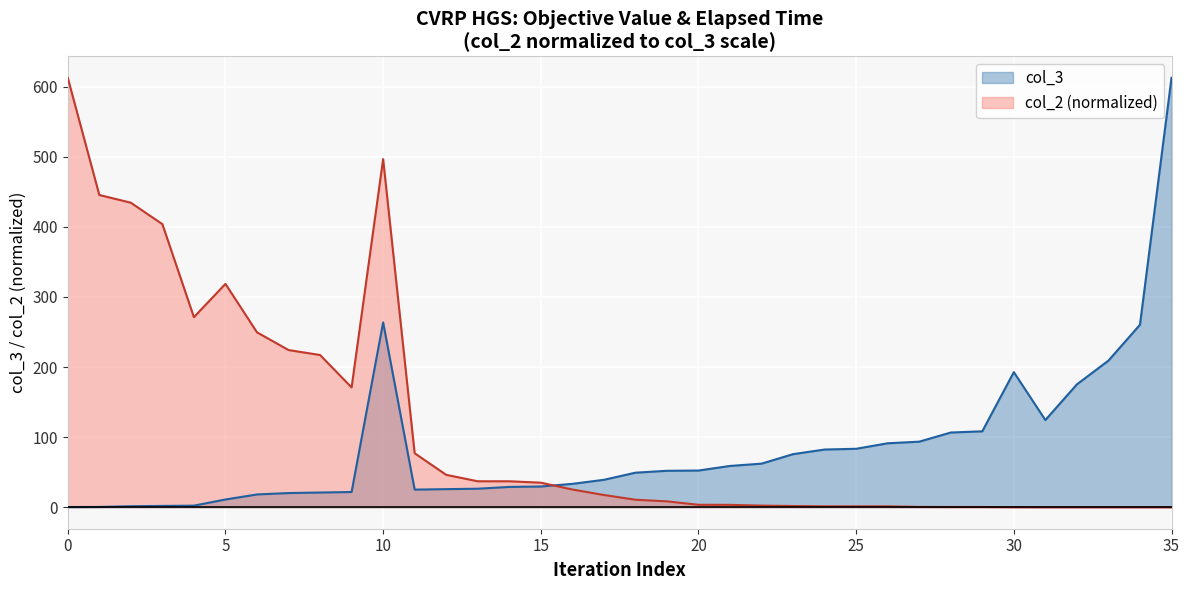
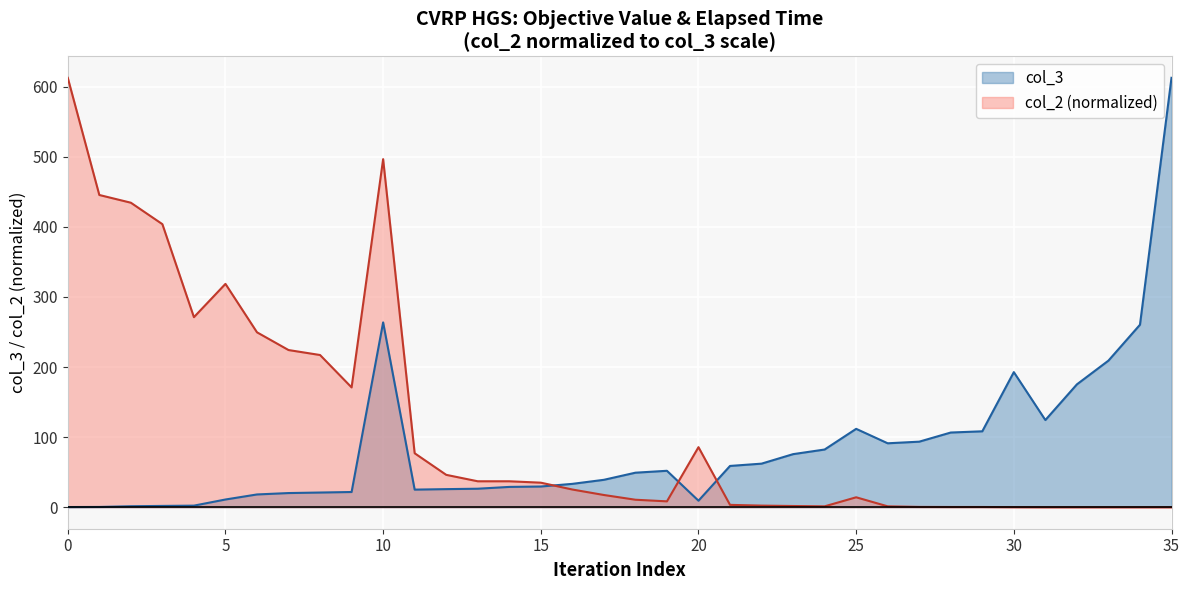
col_3, 20: 50 -> 10
col_2 (normalized), 20: 0 -> 90
col_3, 25: 80 -> 110
col_2 (normalized), 25: 0 -> 10
